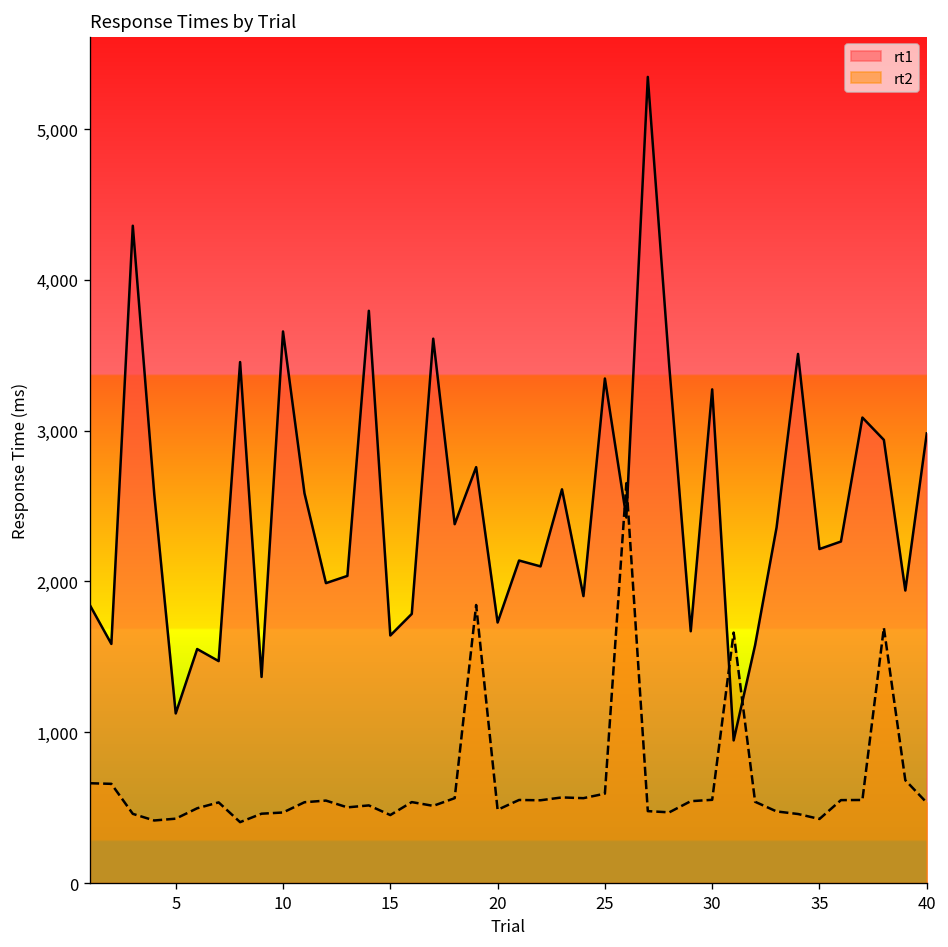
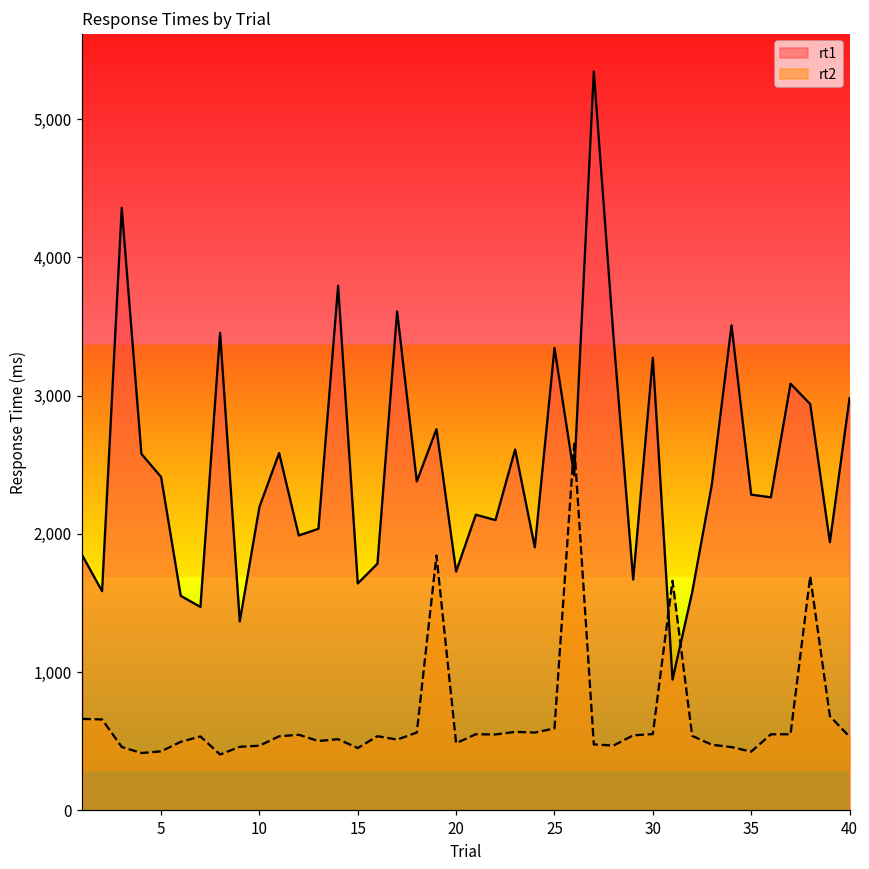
rt1, 5: 1,130 -> 2,410
rt1, 10: 3,660 -> 2,200
rt1, 35: 2,220 -> 2,280
